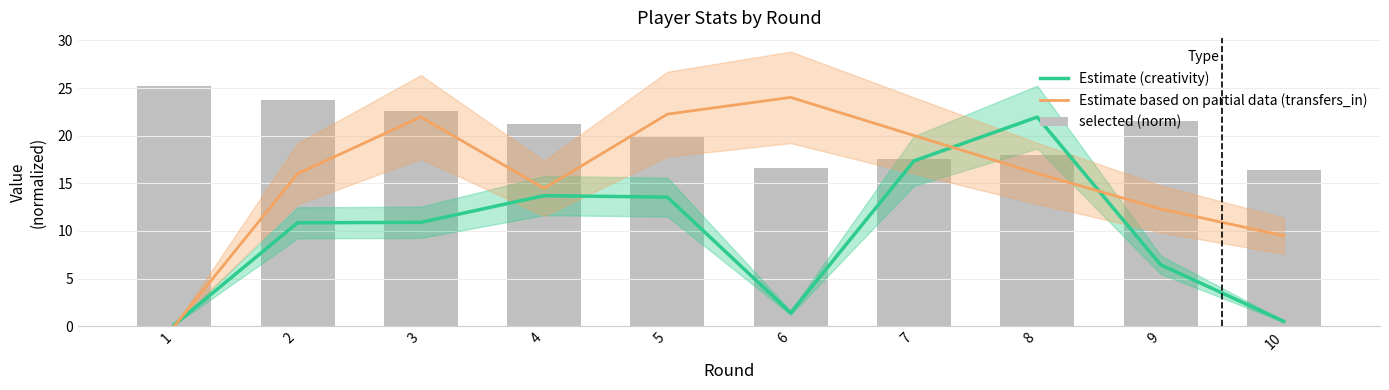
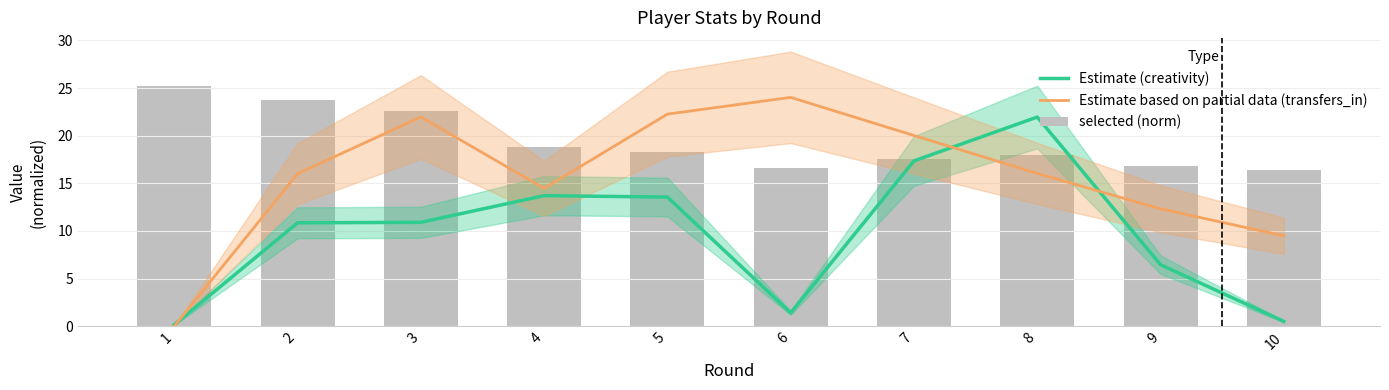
selected (norm), 4: 21 -> 19
selected (norm), 5: 20 -> 18
selected (norm), 9: 21 -> 17
